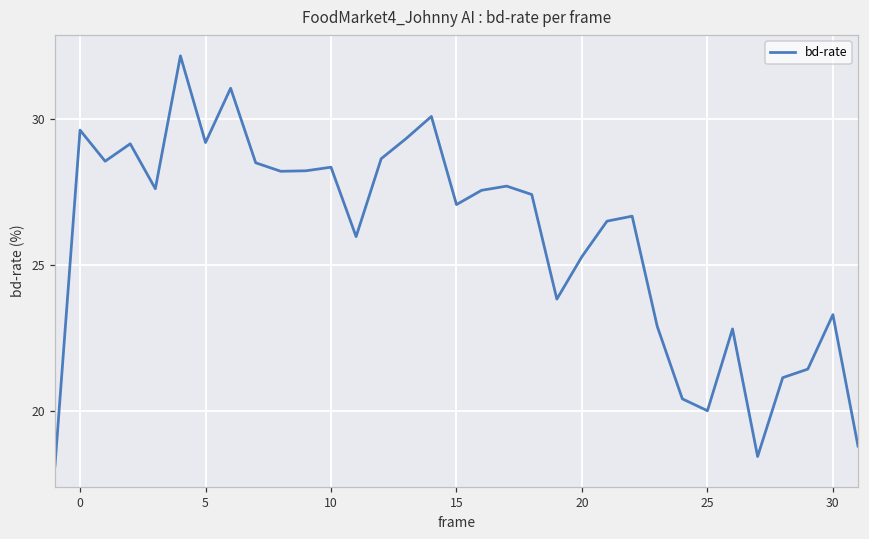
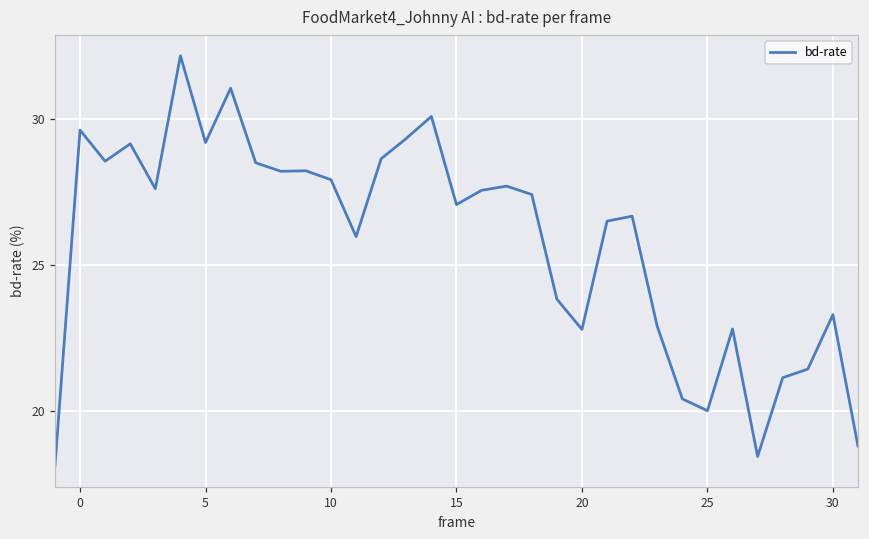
10: 28.4 -> 27.9
20: 25.3 -> 22.8
